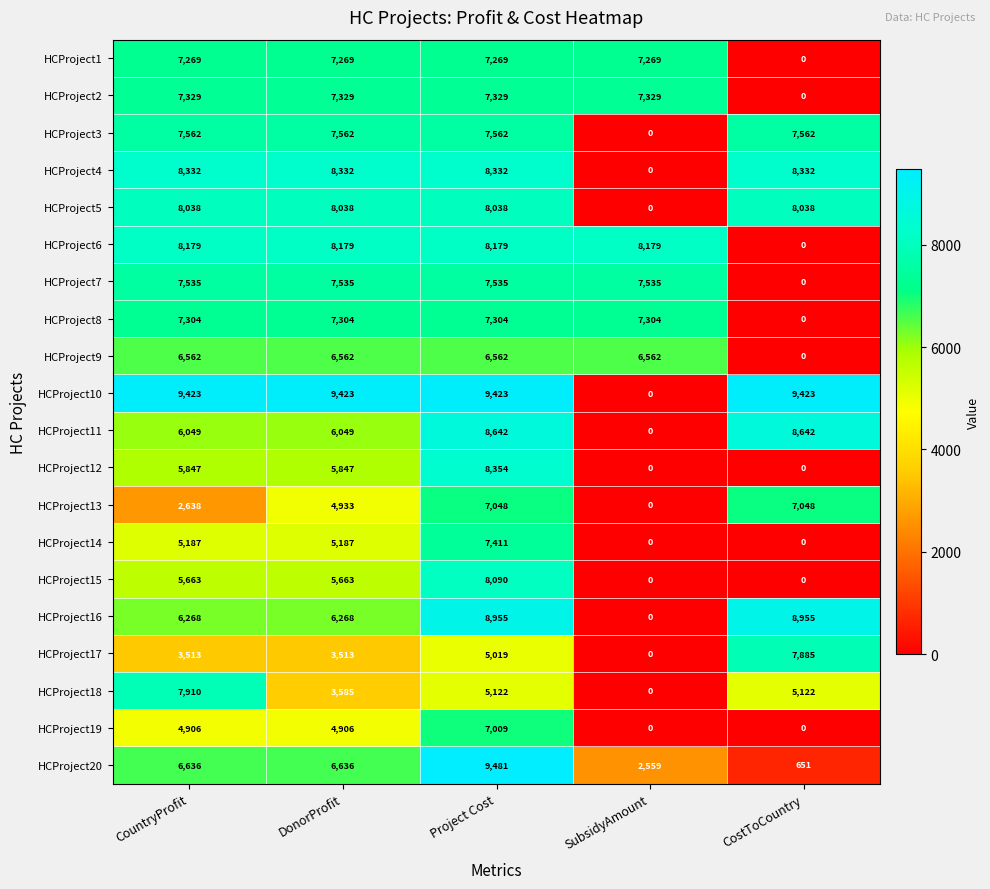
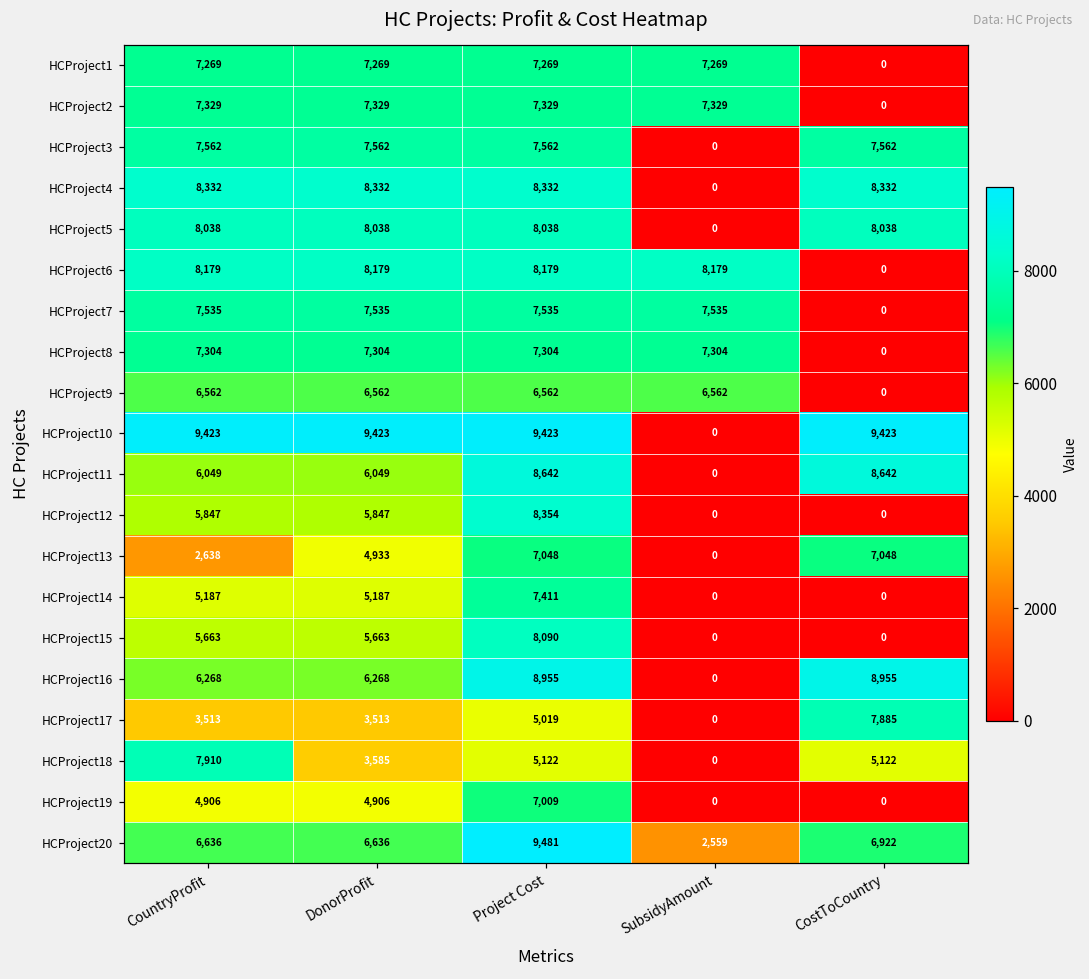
HCProject20, CostToCountry: 651 -> 6,922
